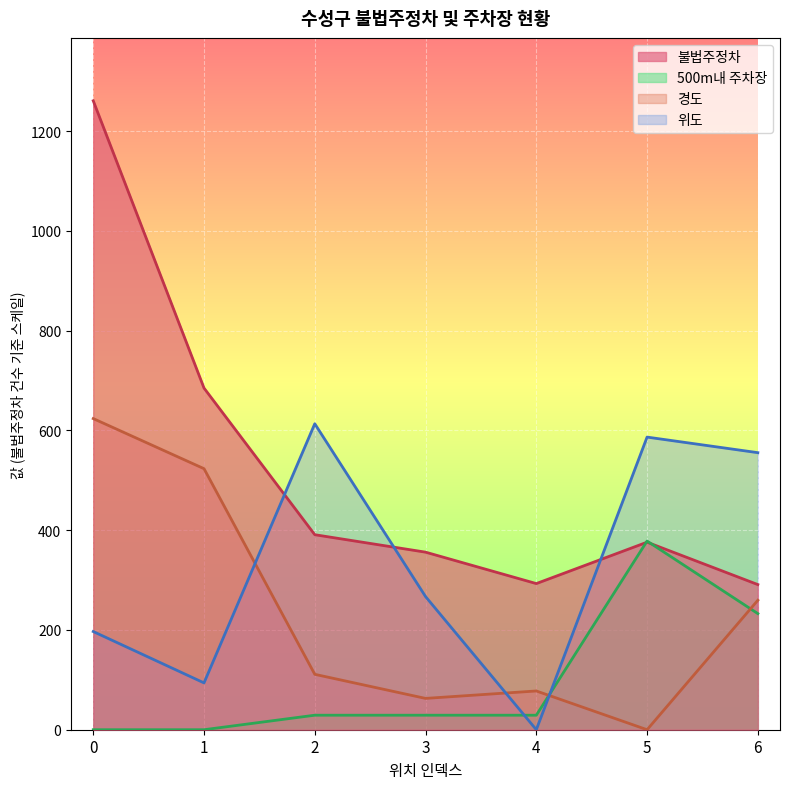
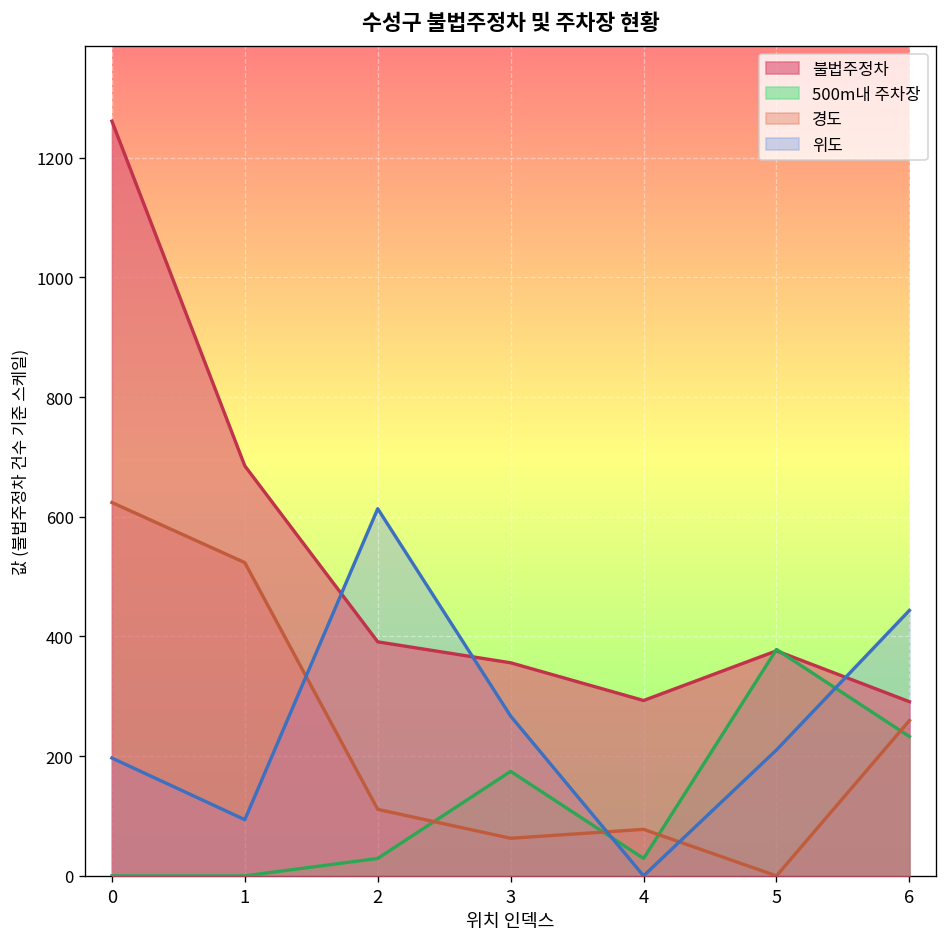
500m내 주차장, 3: 30 -> 170
위도, 5: 590 -> 210
위도, 6: 560 -> 440
